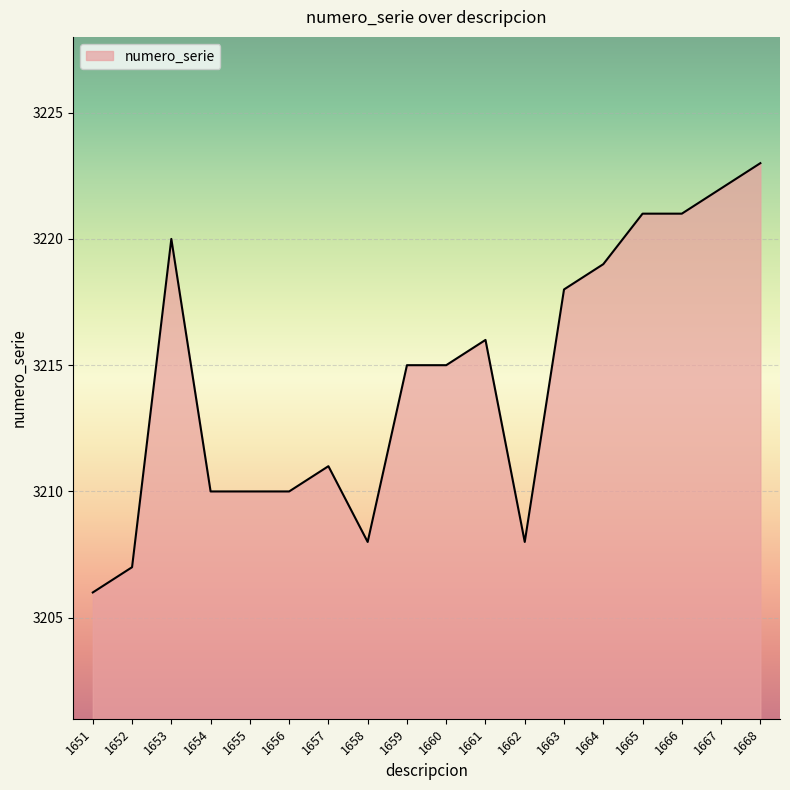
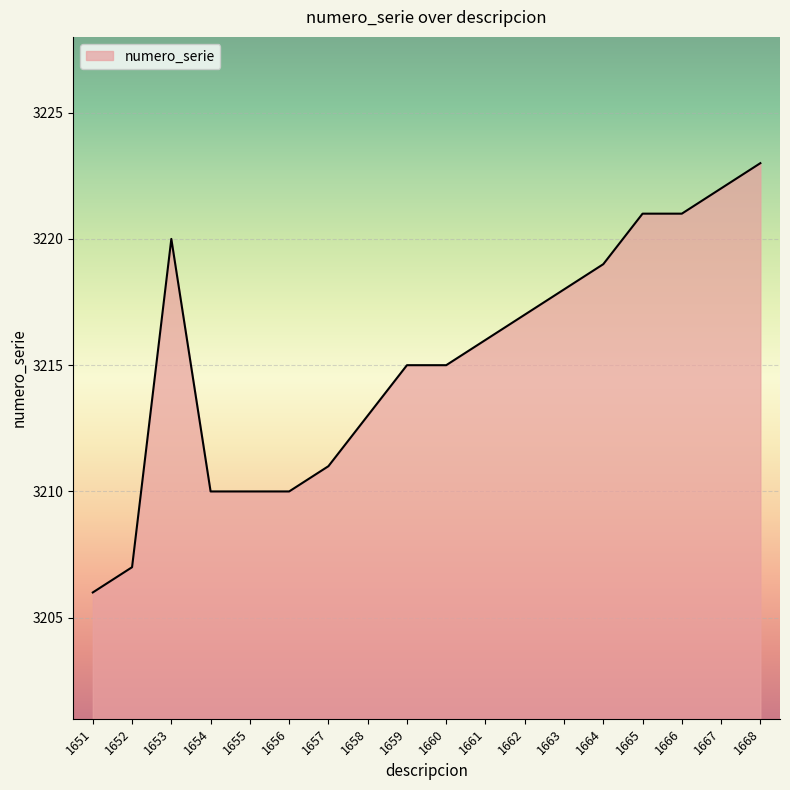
1658: 3208 -> 3213
1662: 3208 -> 3217
